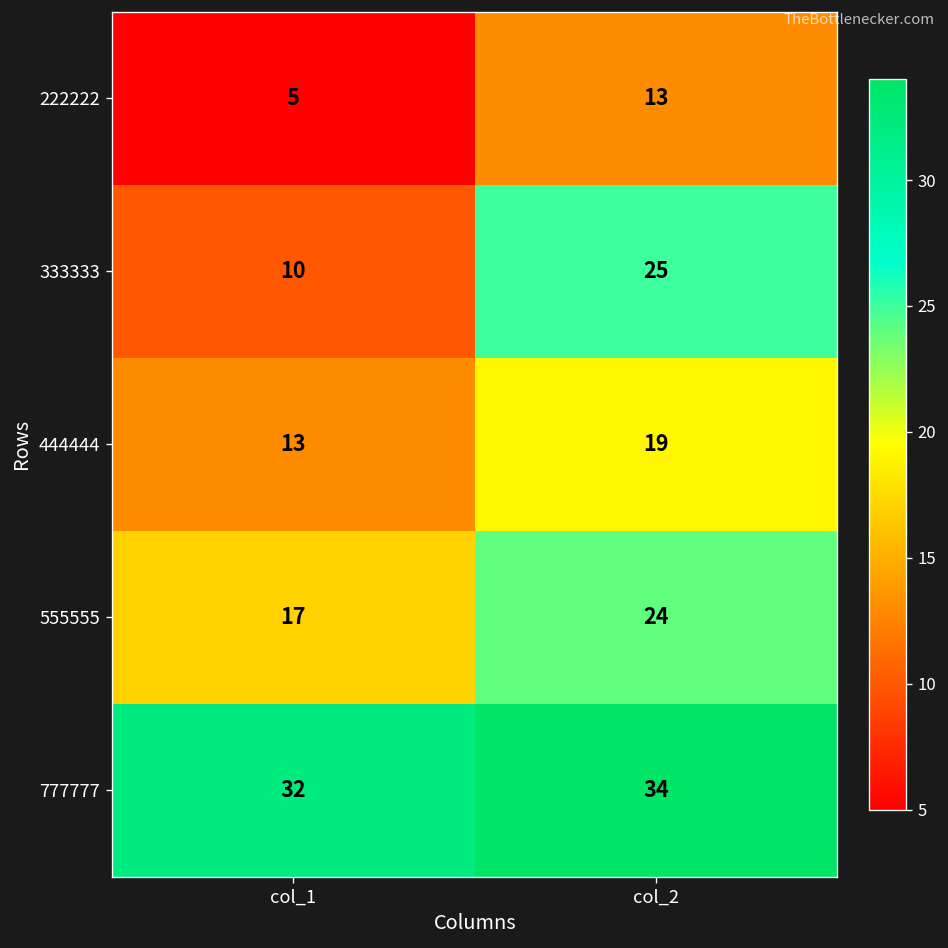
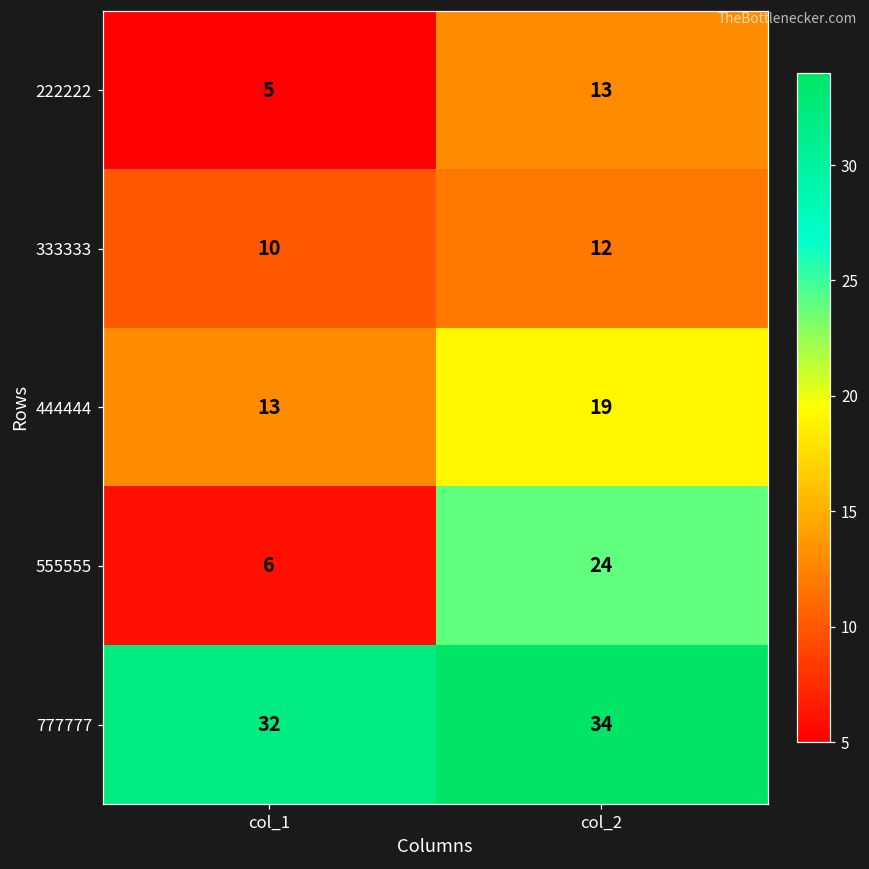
333333, col_2: 25 -> 12
555555, col_1: 17 -> 6
